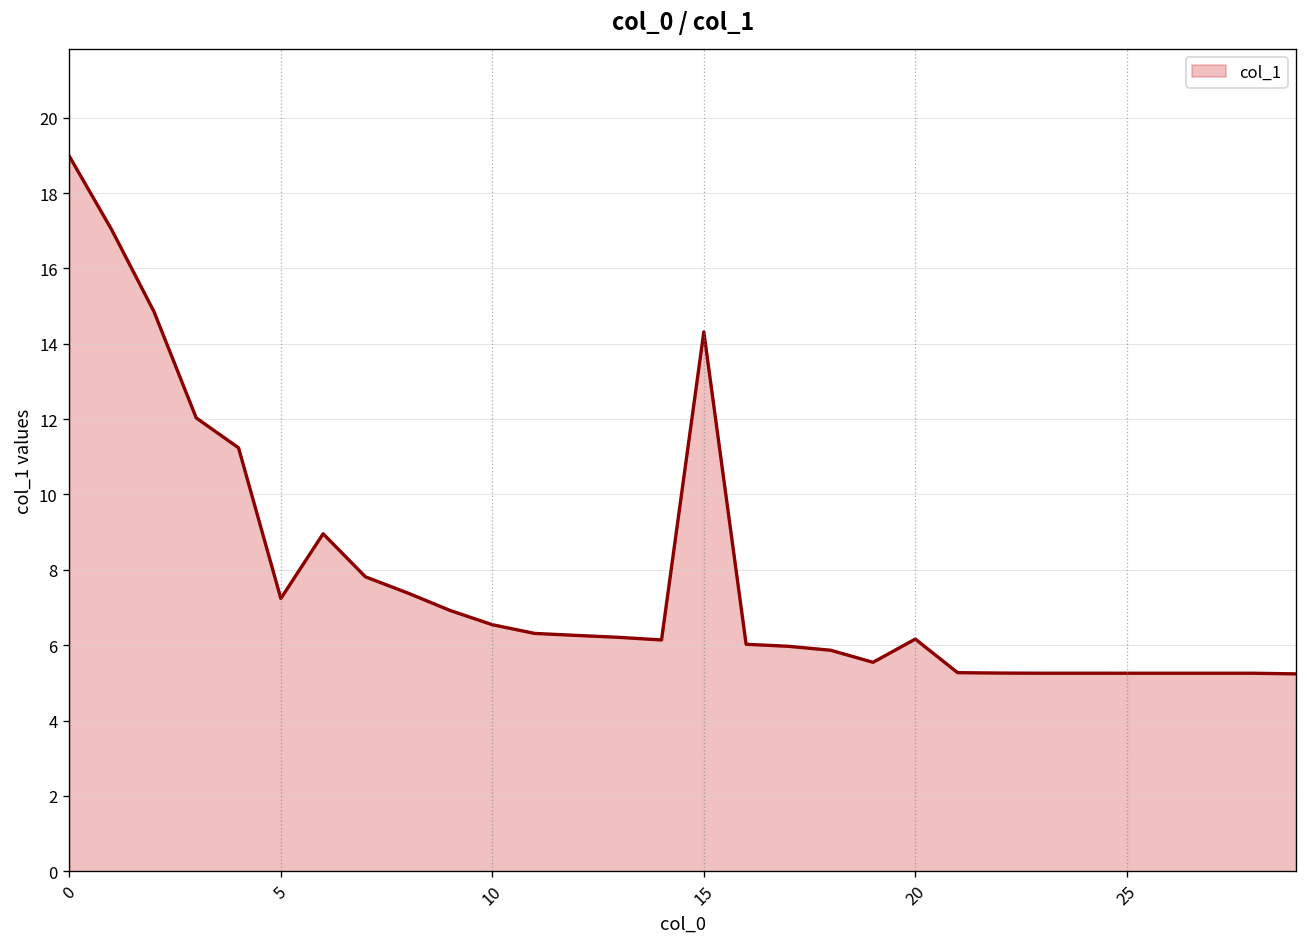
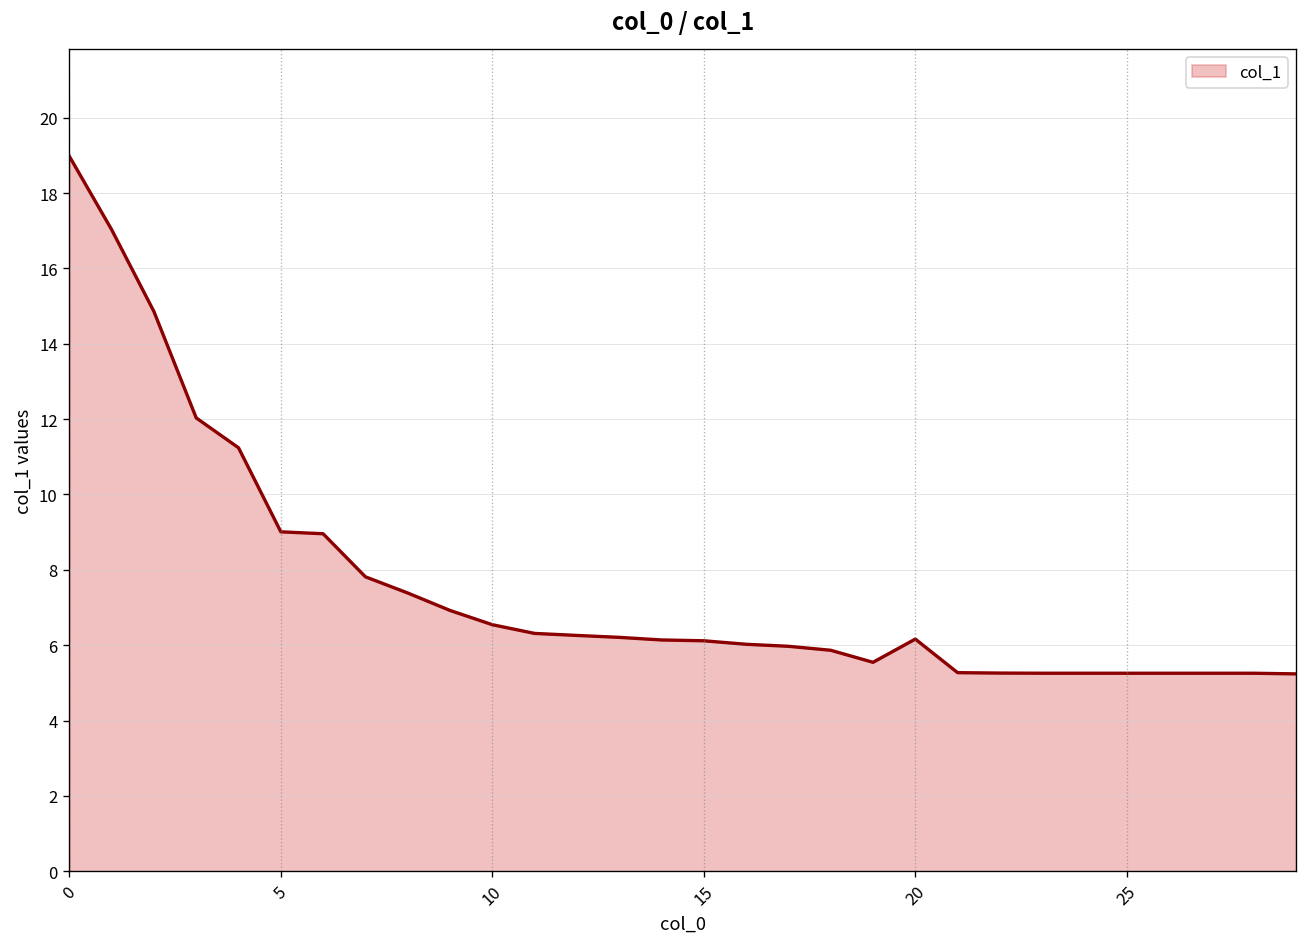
5: 7.2 -> 9.0
15: 14.3 -> 6.1
